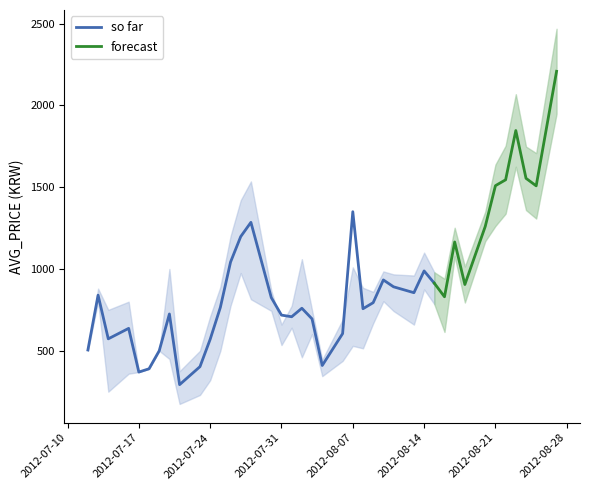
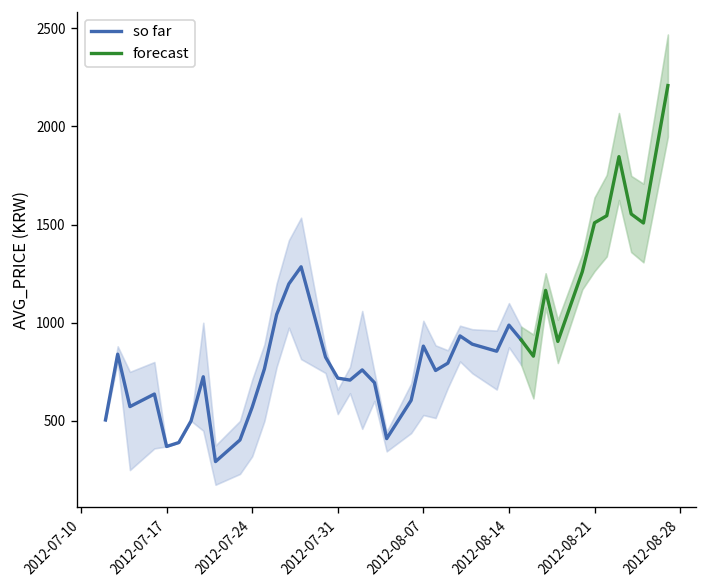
so far, 2012-08-07: 1350 -> 880
